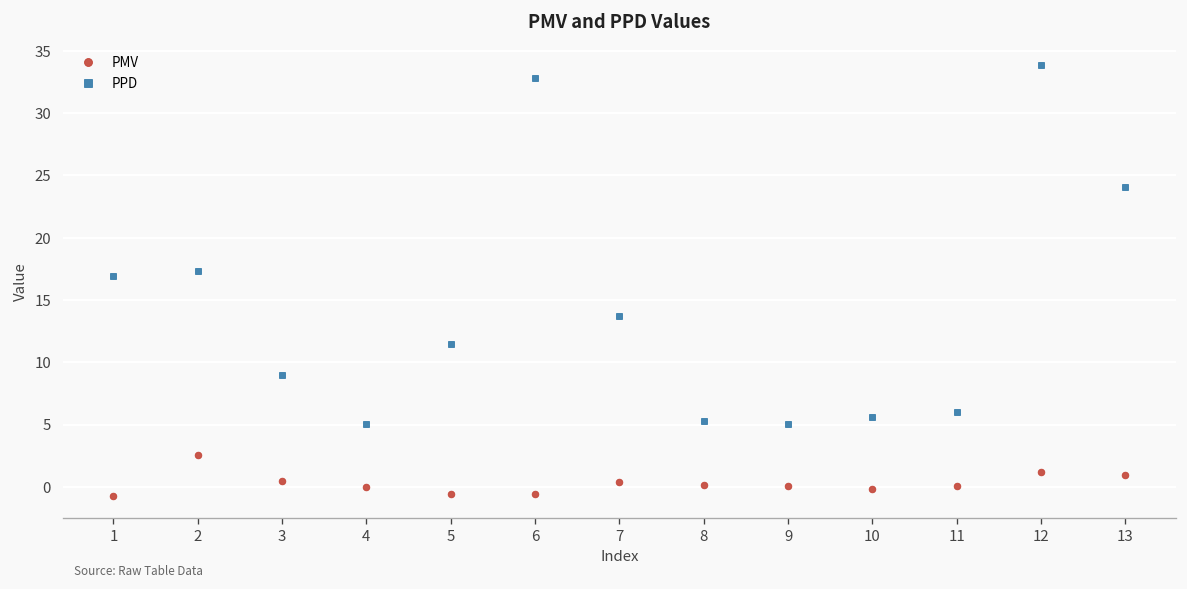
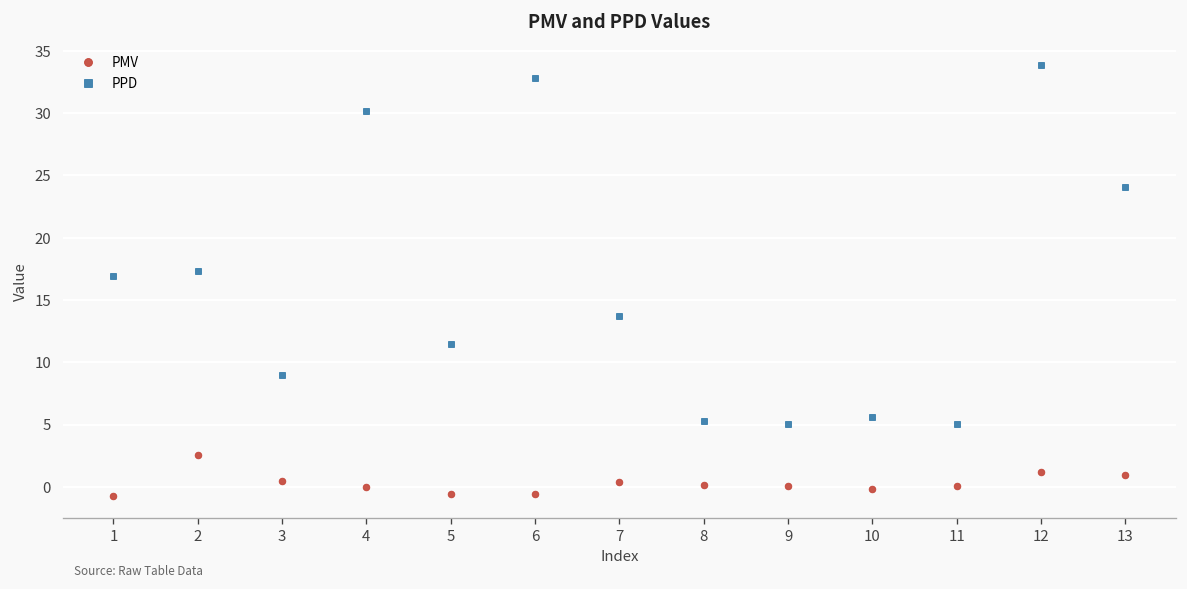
PPD, 4: 5.0 -> 30.2
PPD, 11: 6.0 -> 5.0
